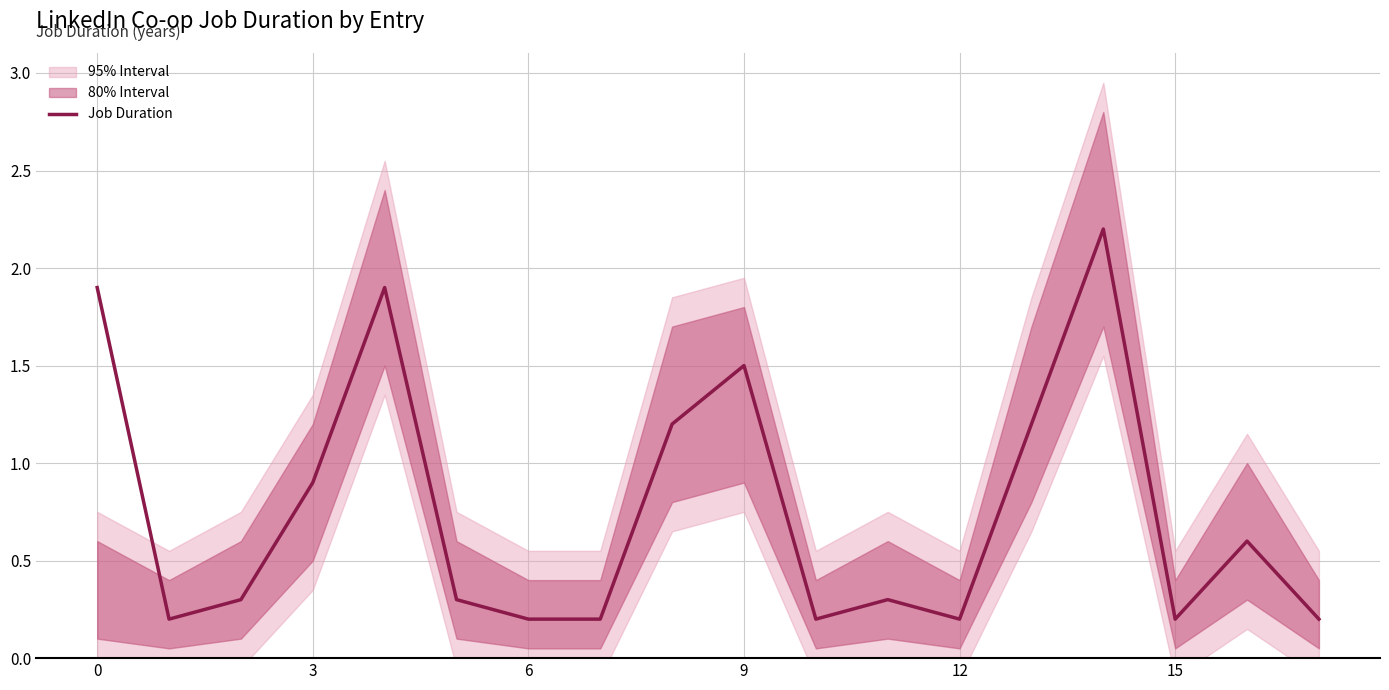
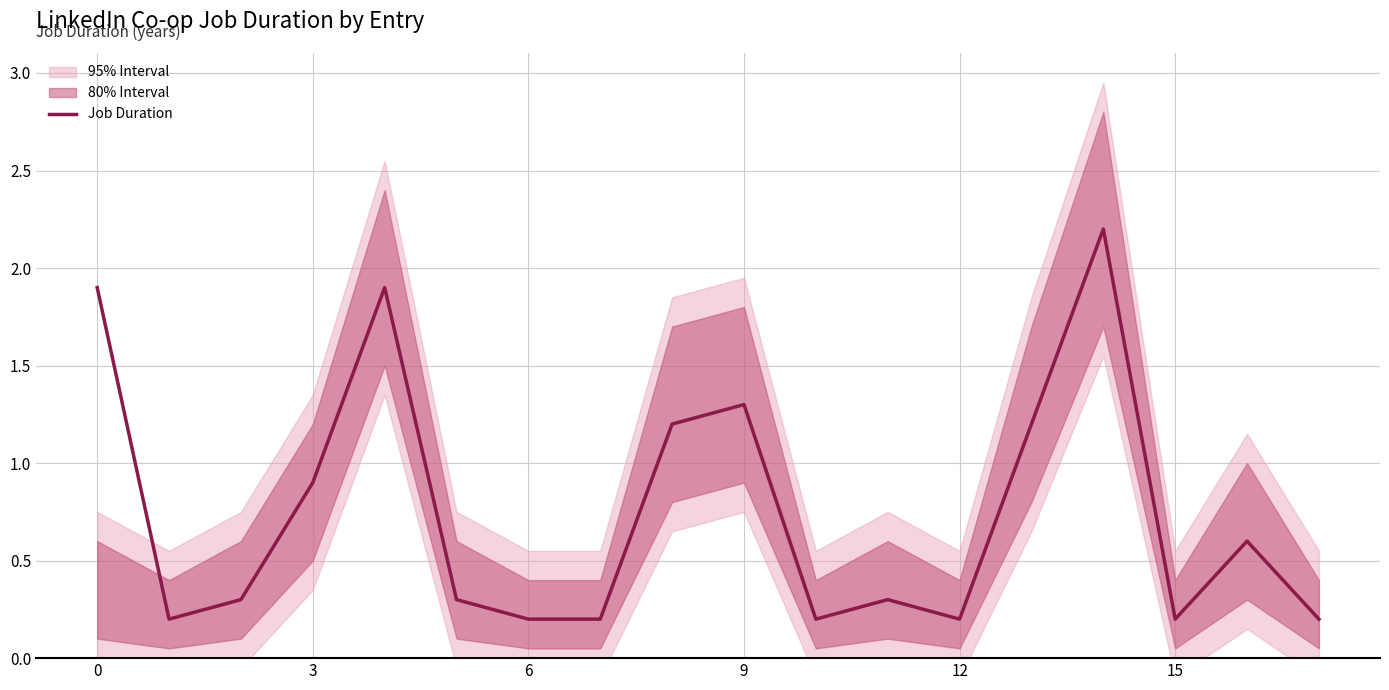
Job Duration, 9: 1.5 -> 1.3
